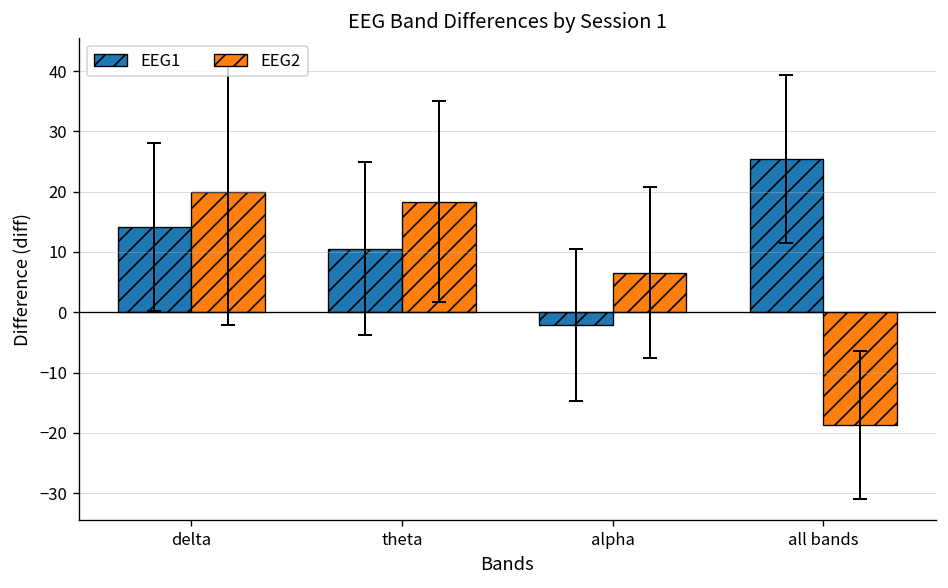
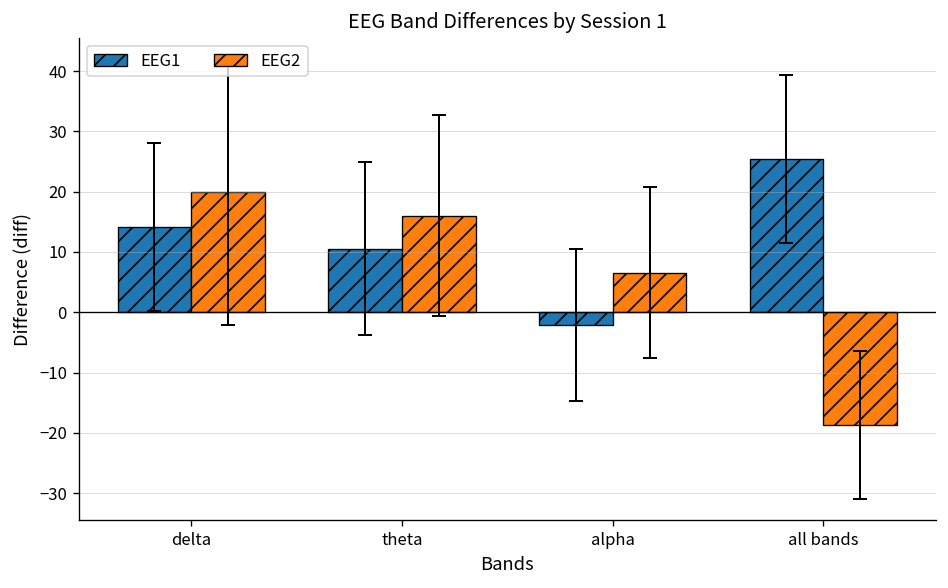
EEG2, theta: 18 -> 16
